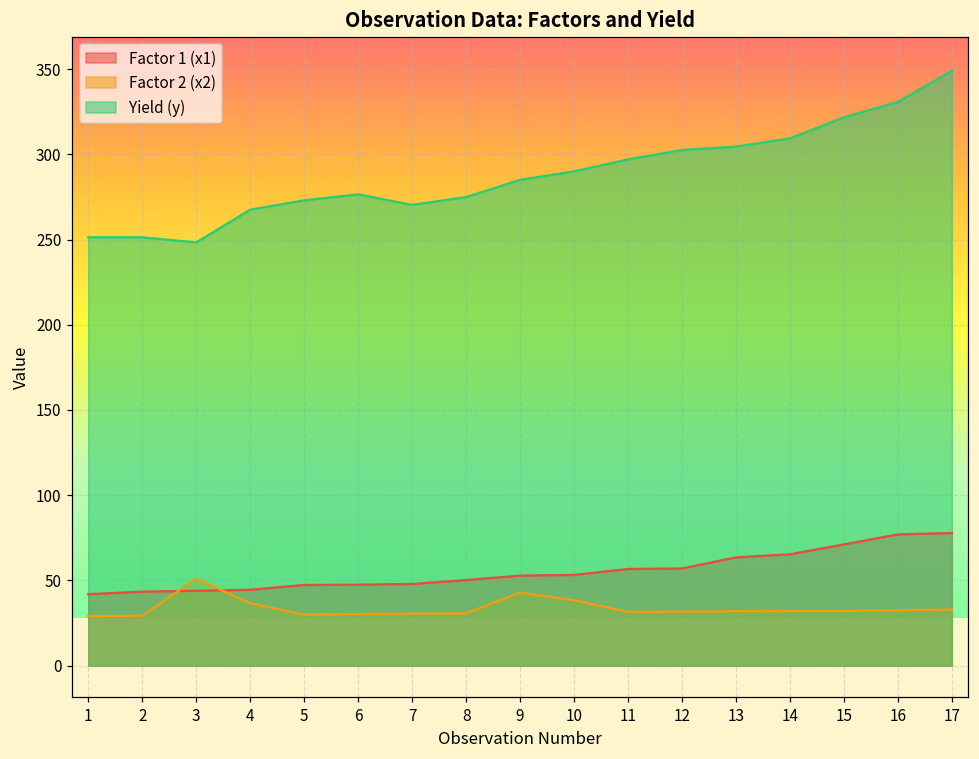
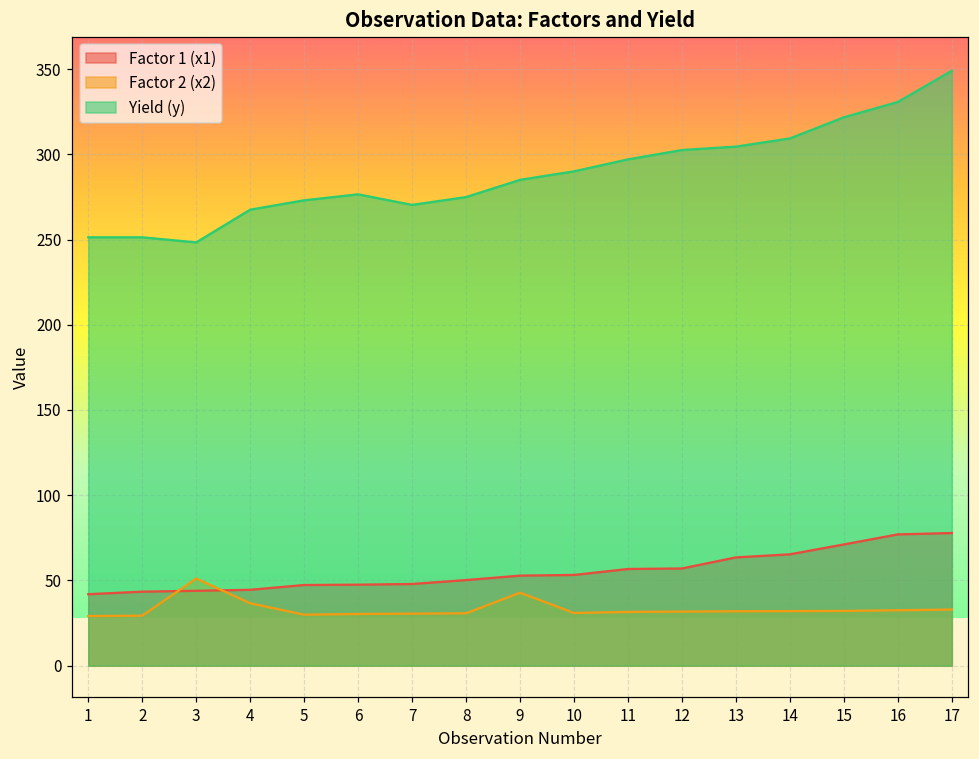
Factor 2 (x2), 10: 38 -> 31
